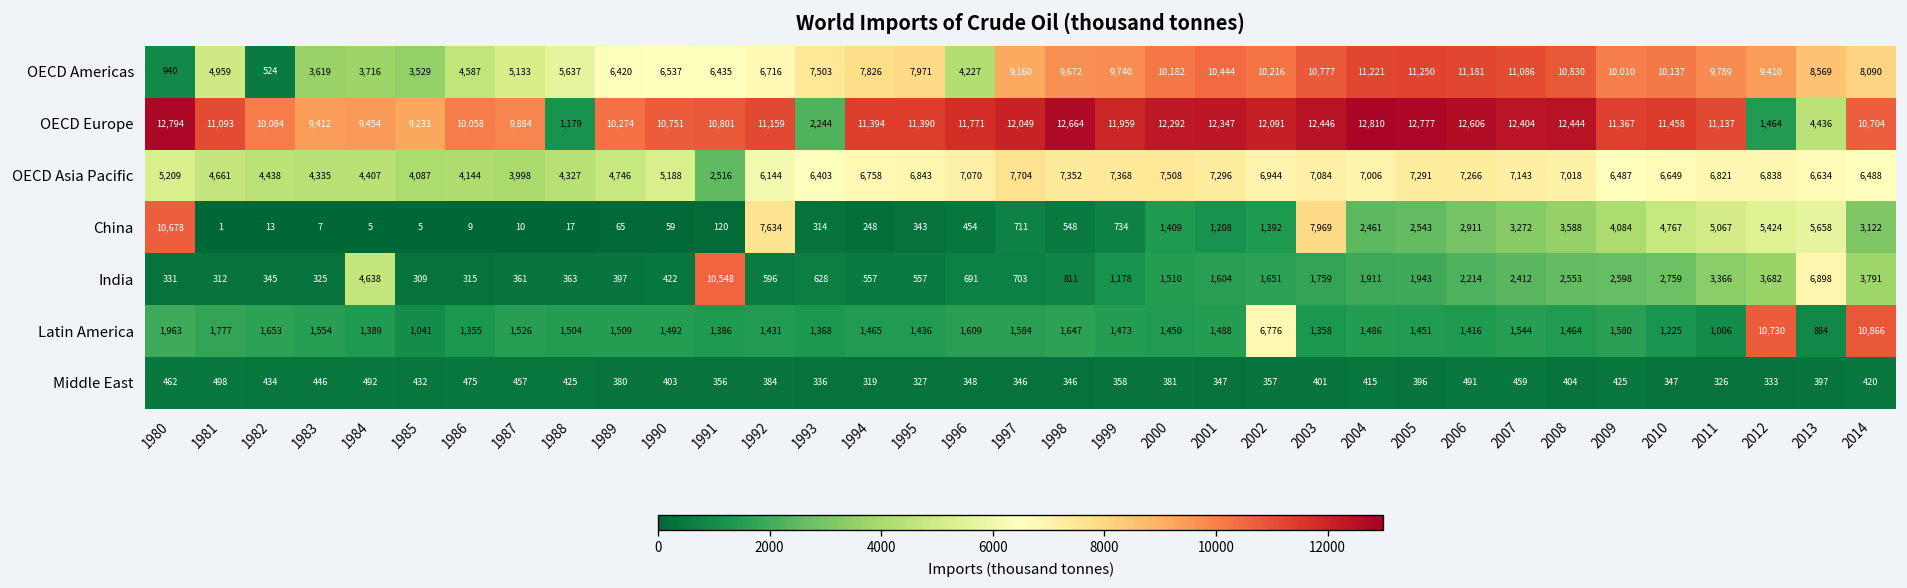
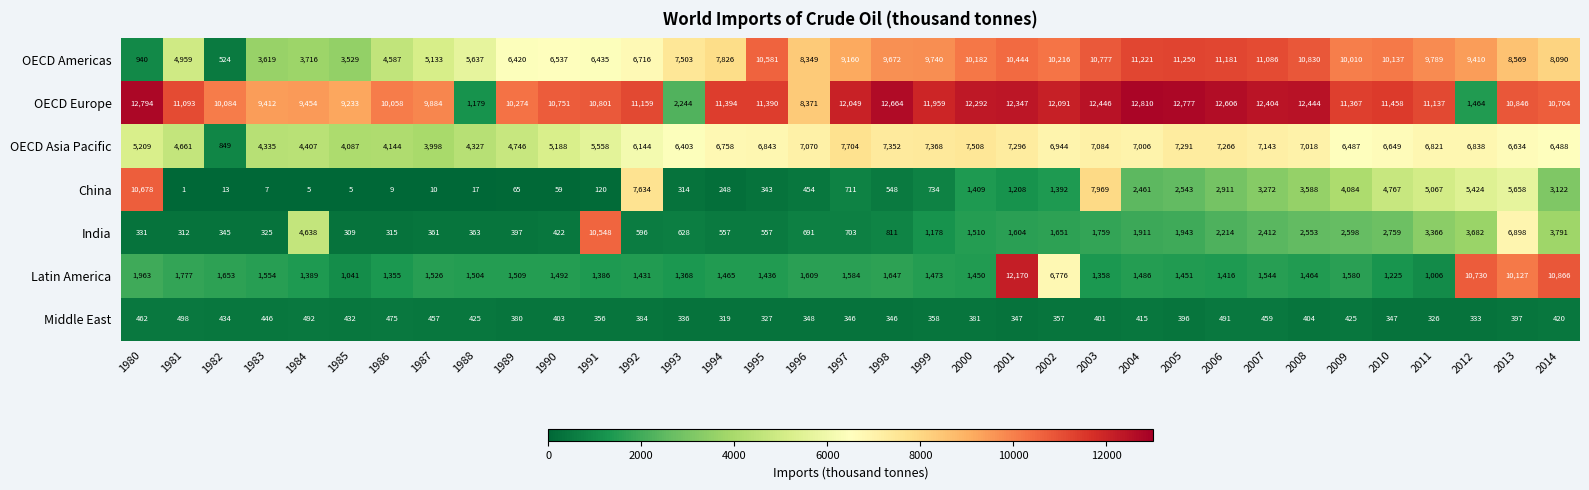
OECD Americas, 1995: 7,971 -> 10,581
OECD Americas, 1996: 4,227 -> 8,349
OECD Europe, 1996: 11,771 -> 8,371
OECD Europe, 2013: 4,436 -> 10,846
OECD Asia Pacific, 1982: 4,438 -> 849
OECD Asia Pacific, 1991: 2,516 -> 5,558
Latin America, 2001: 1,488 -> 12,170
Latin America, 2013: 884 -> 10,127
